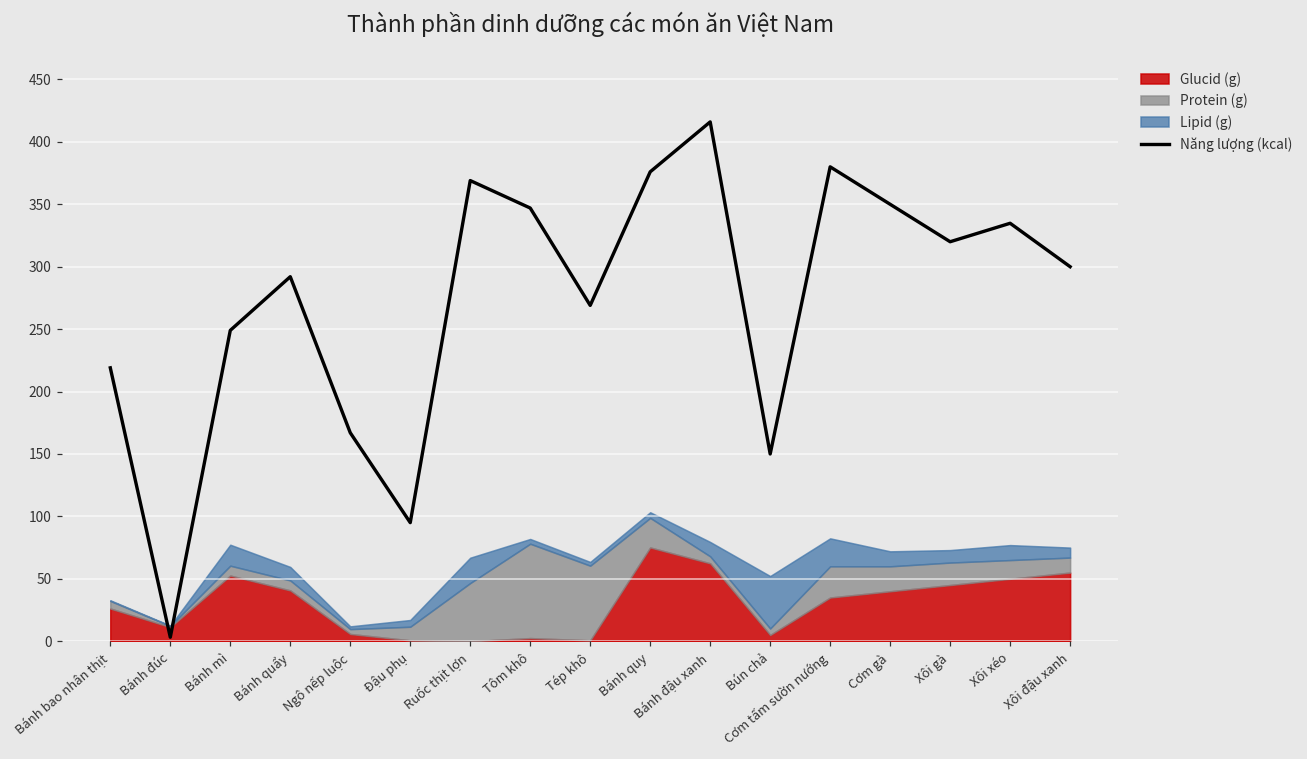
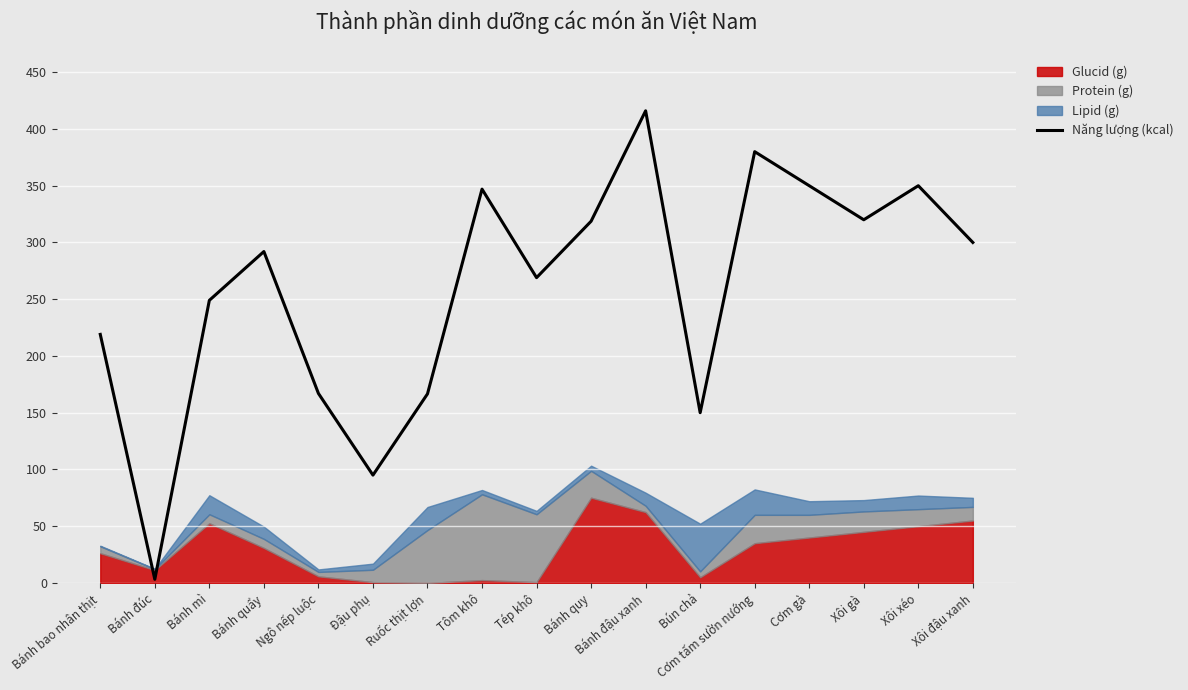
Glucid (g), Bánh quẩy: 41 -> 31
Năng lượng (kcal), Ruốc thịt lợn: 369 -> 167
Năng lượng (kcal), Bánh quy: 376 -> 319
Năng lượng (kcal), Xôi xéo: 335 -> 350
